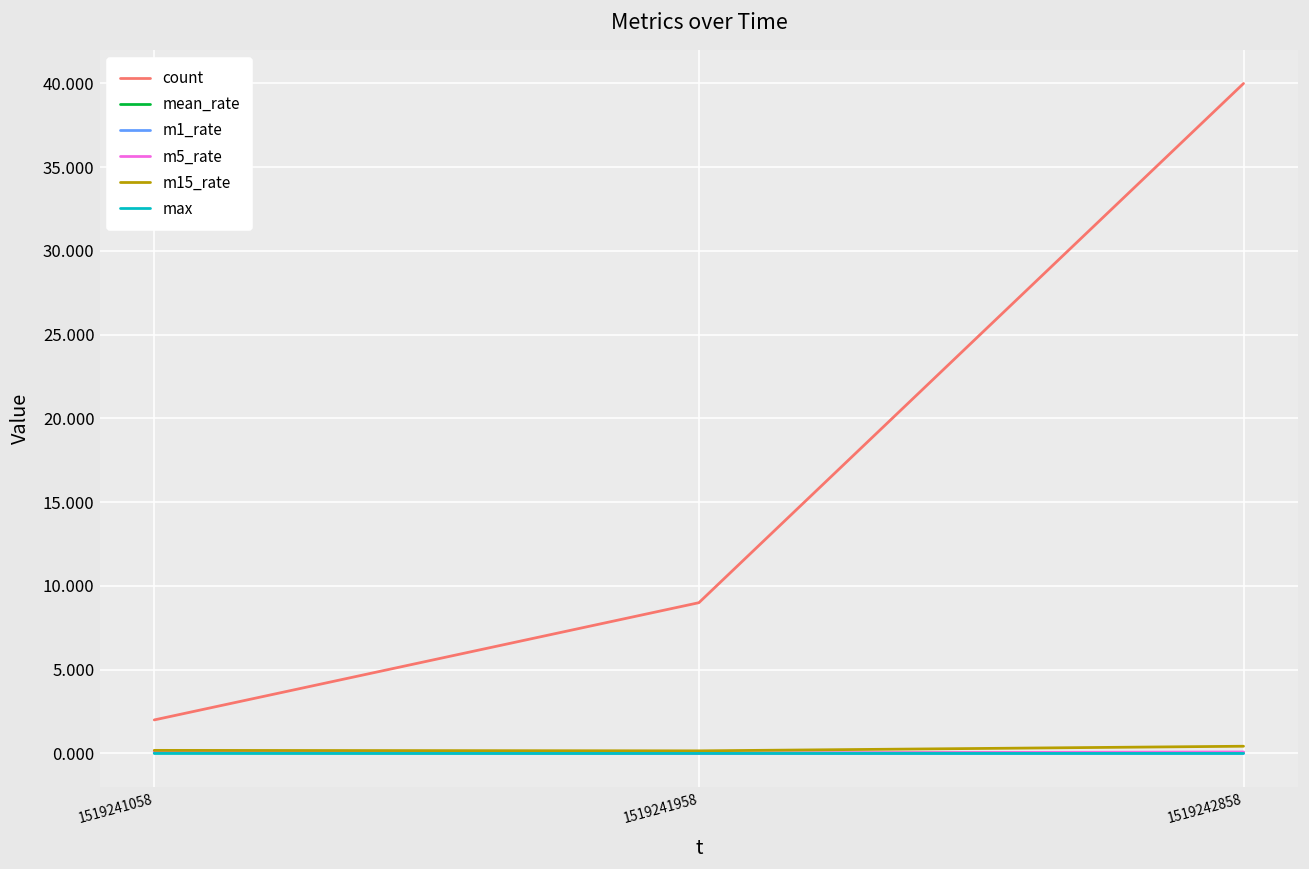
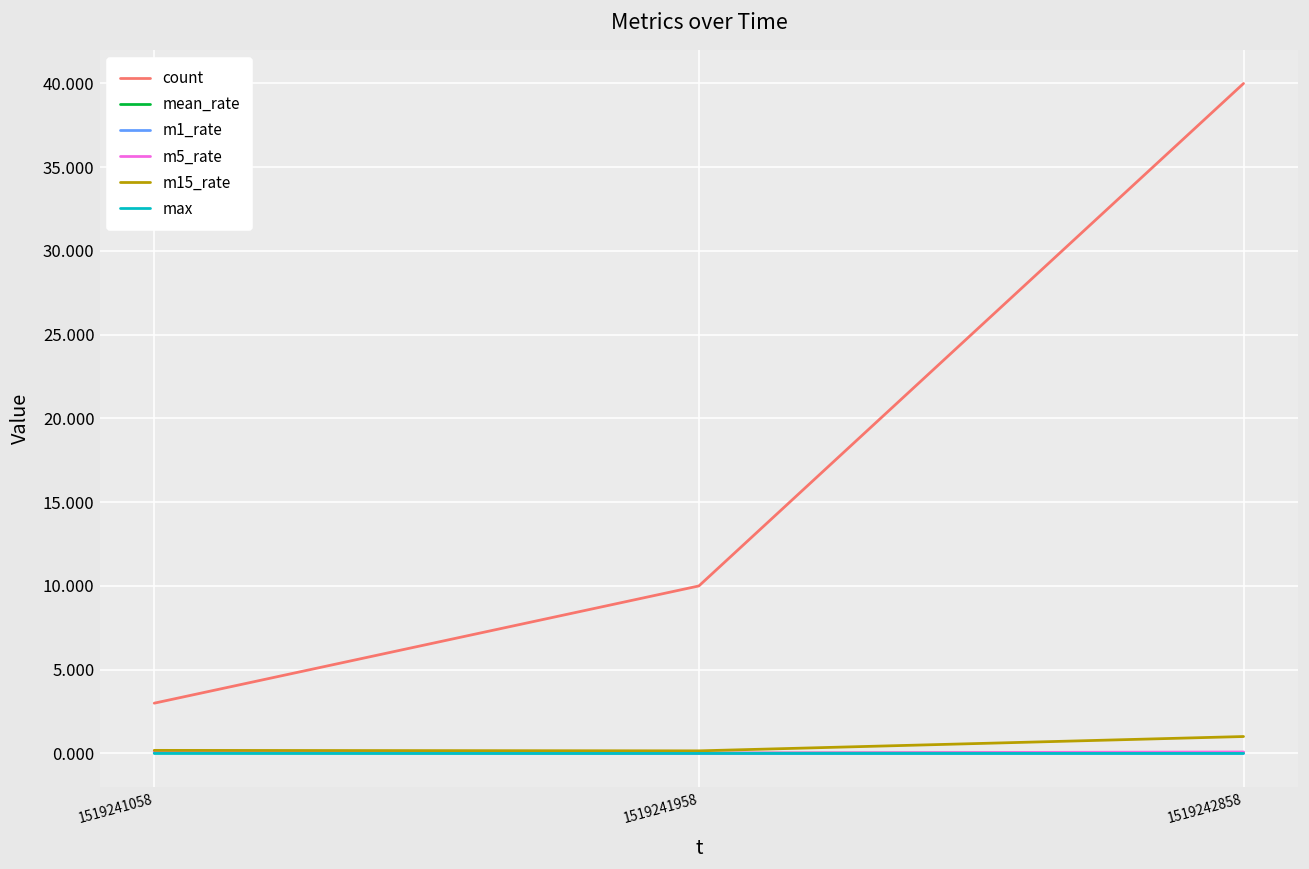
count, 1519241058: 2 -> 3
count, 1519241958: 9 -> 10
m15_rate, 1519242858: 0.4 -> 1.0
